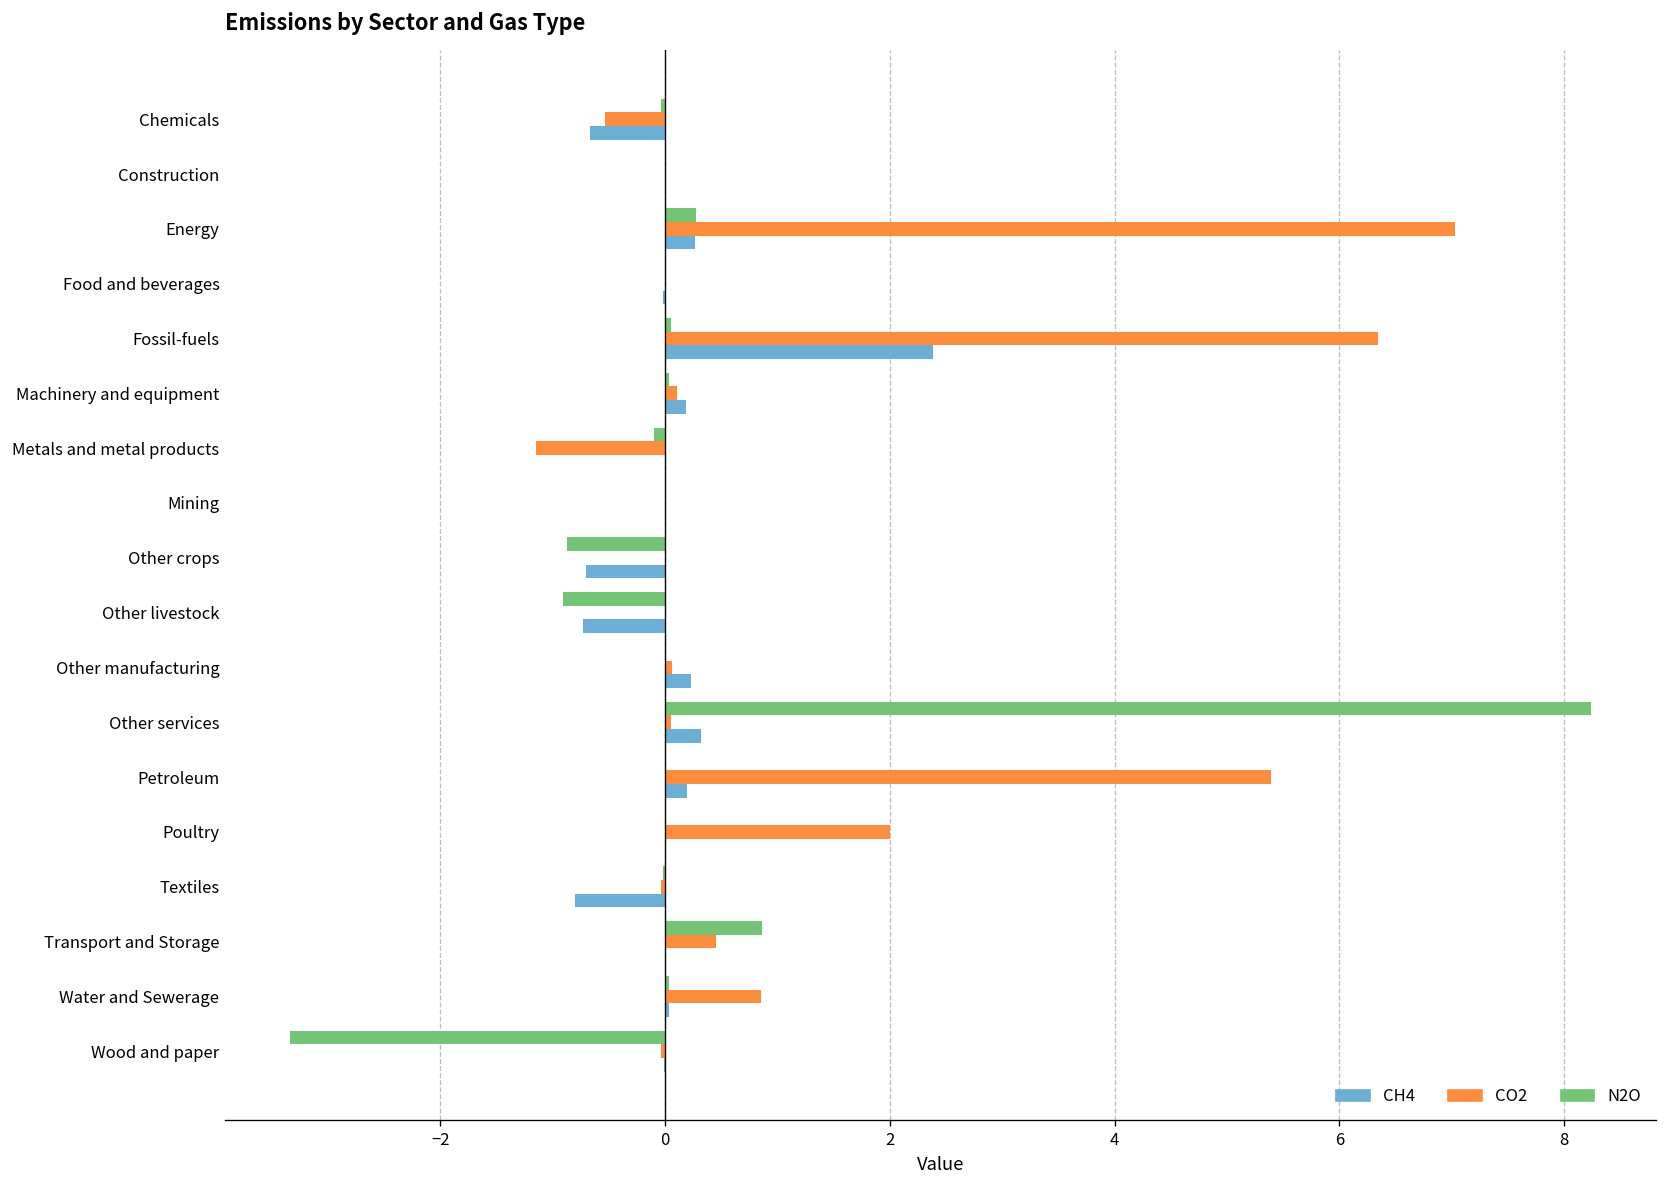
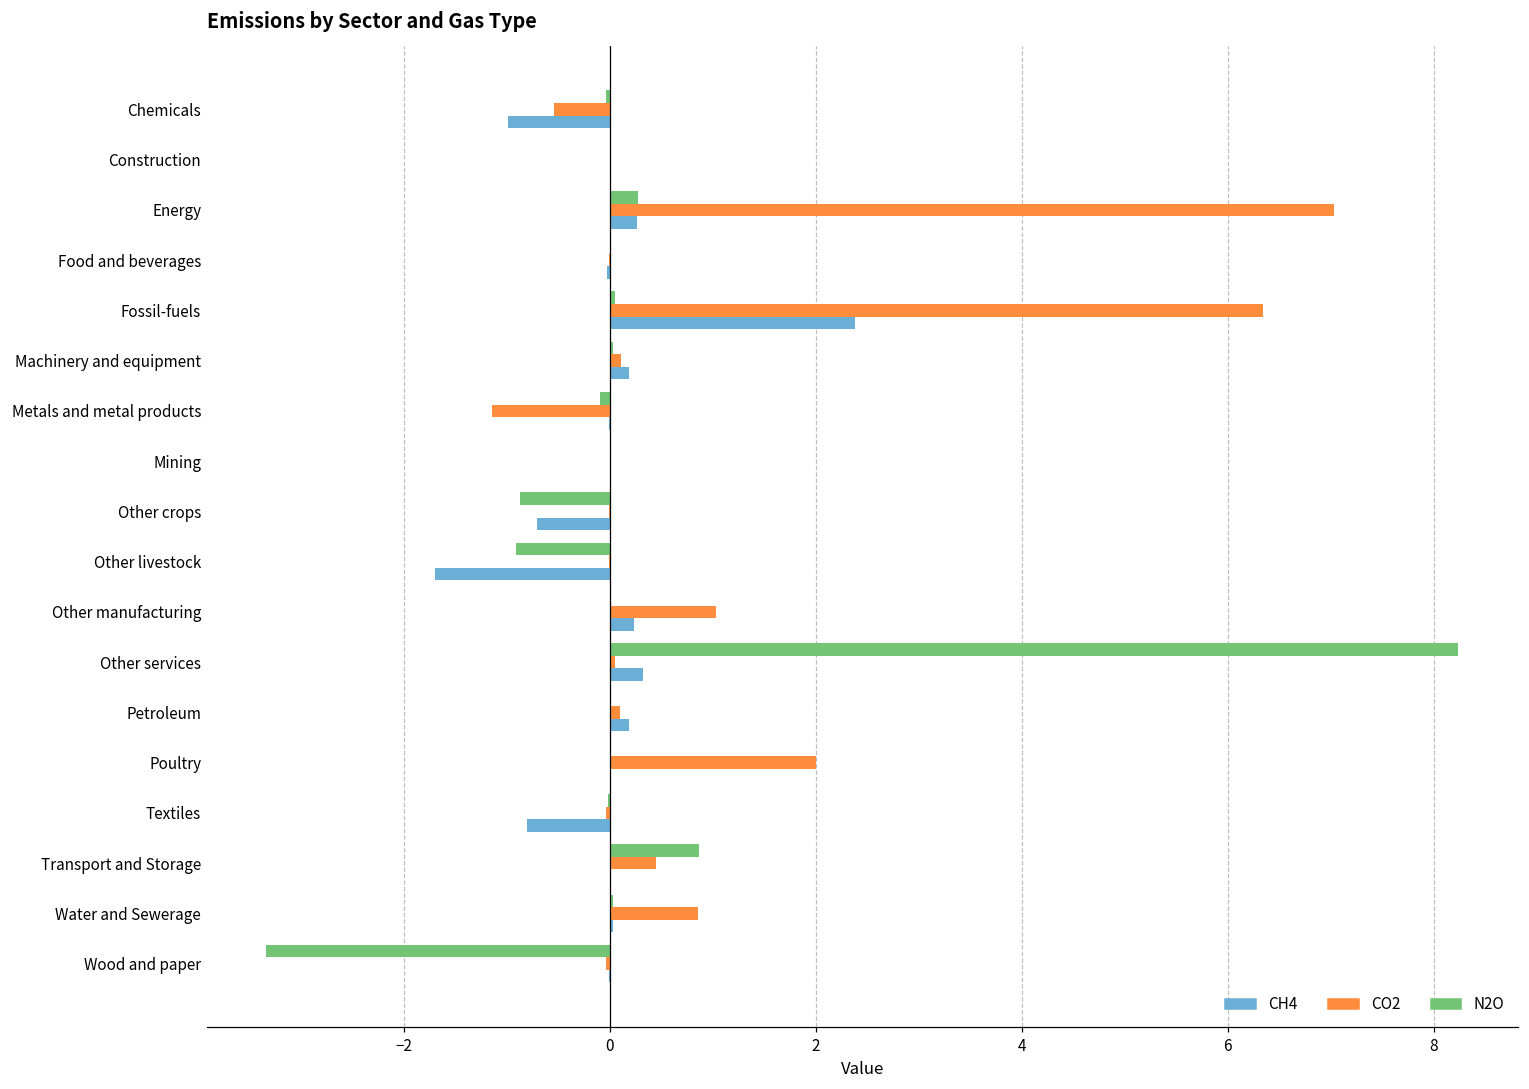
CH4, Chemicals: -0.7 -> -1.0
CH4, Other livestock: -0.7 -> -1.7
CO2, Other manufacturing: 0.1 -> 1.0
CO2, Petroleum: 5.4 -> 0.1
